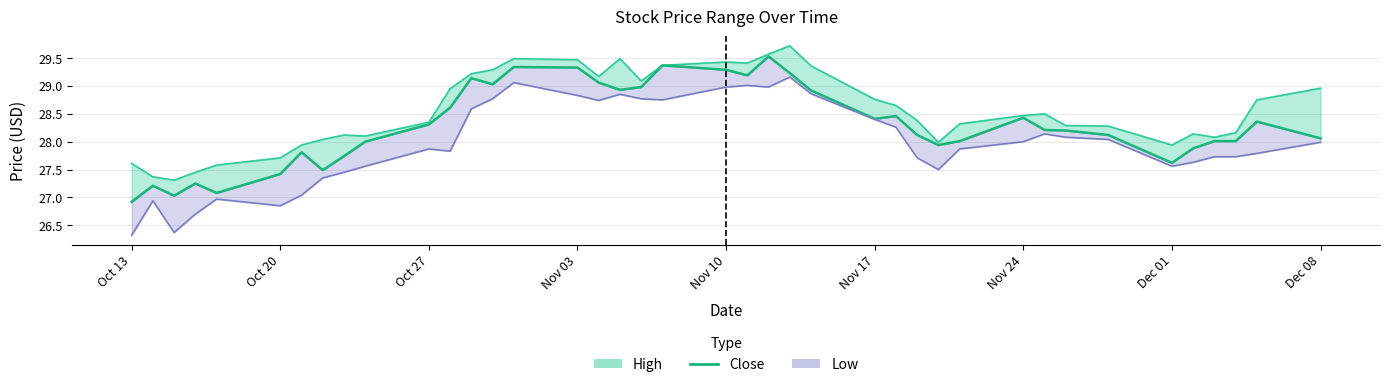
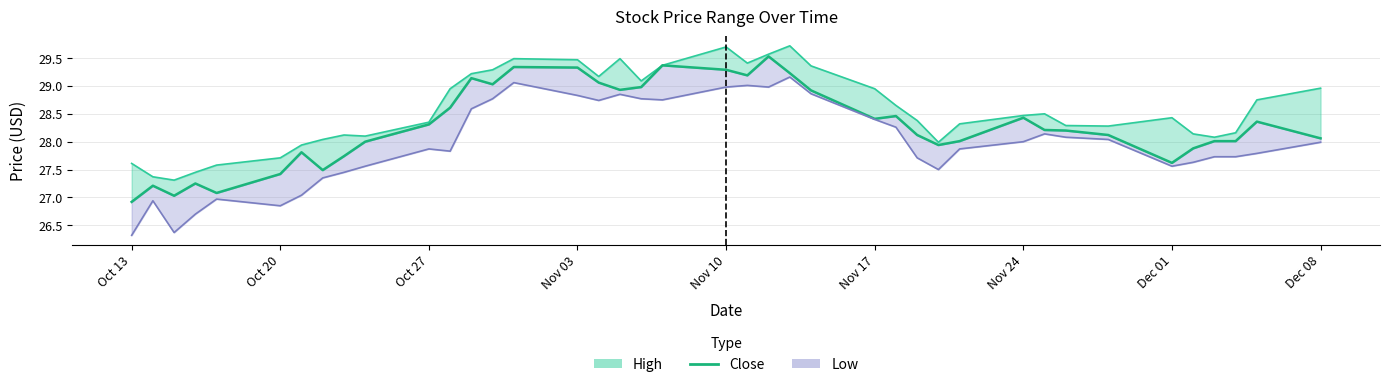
High, Nov 10: 29.4 -> 29.7
High, Nov 17: 28.8 -> 29.0
High, Dec 01: 27.9 -> 28.4
